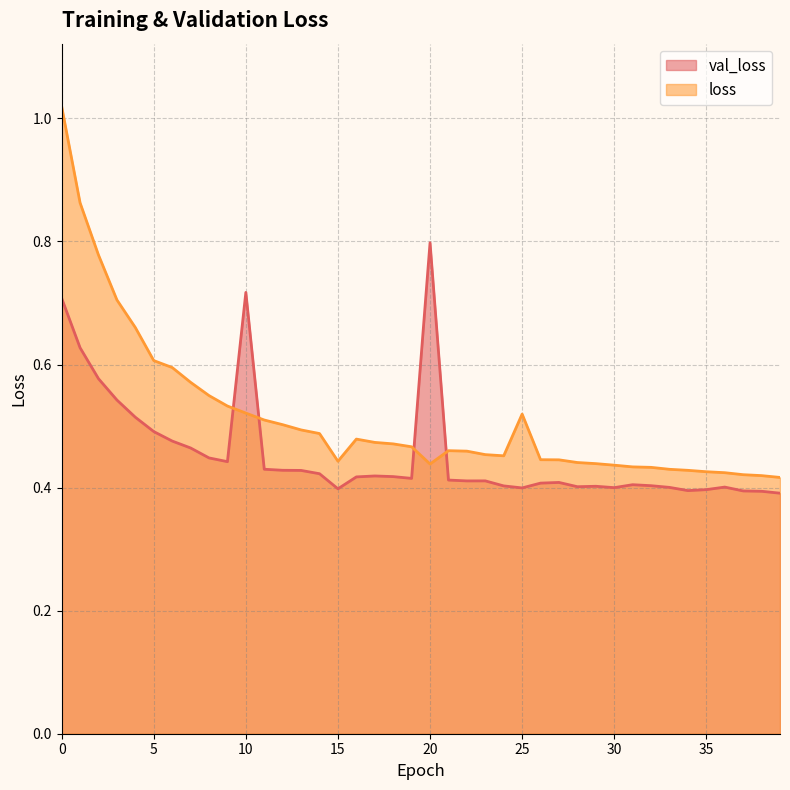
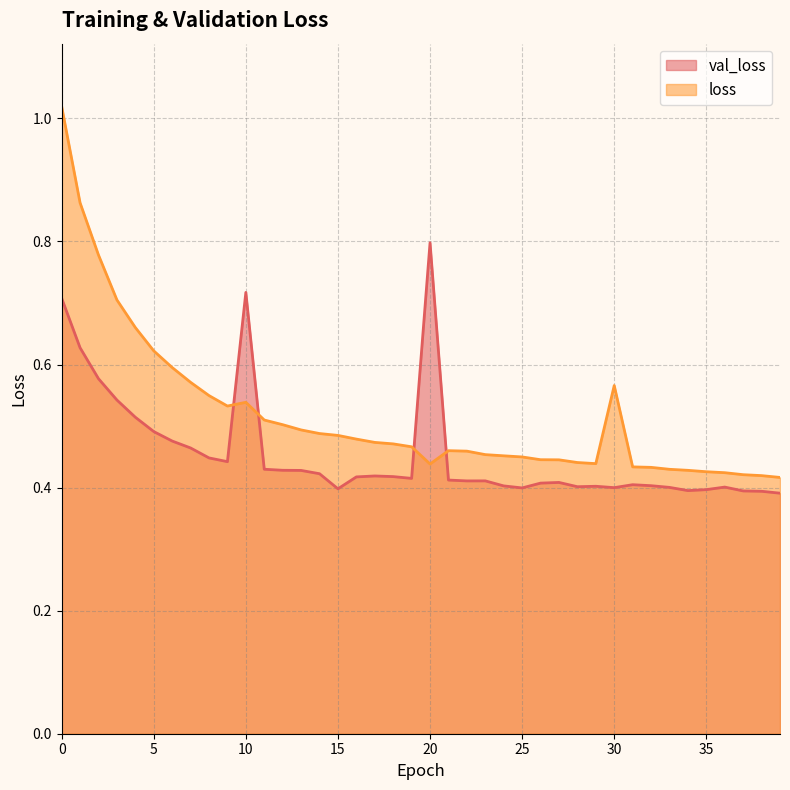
loss, 5: 0.61 -> 0.62
loss, 10: 0.52 -> 0.54
loss, 15: 0.44 -> 0.48
loss, 25: 0.52 -> 0.45
loss, 30: 0.44 -> 0.57
